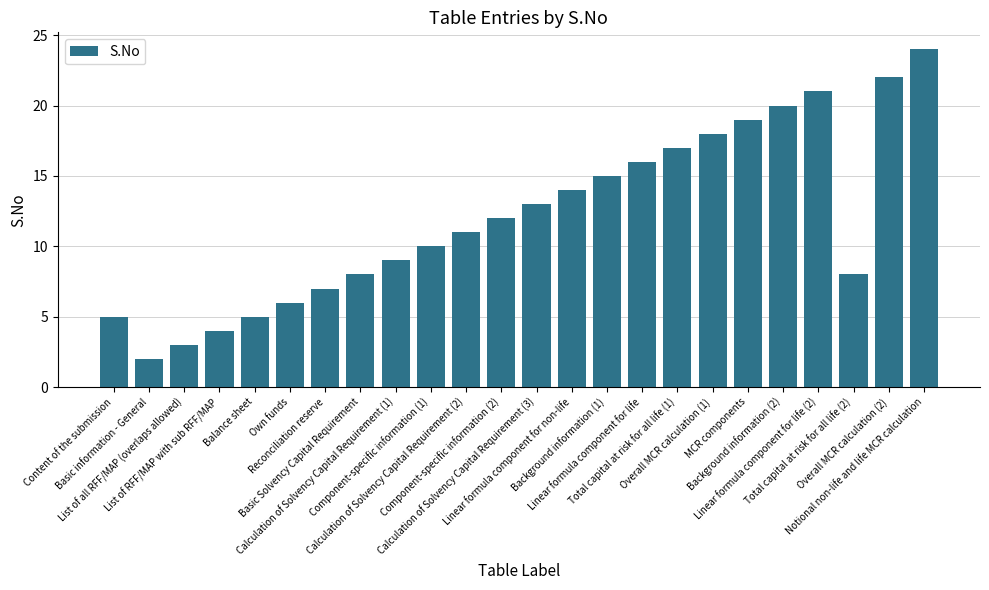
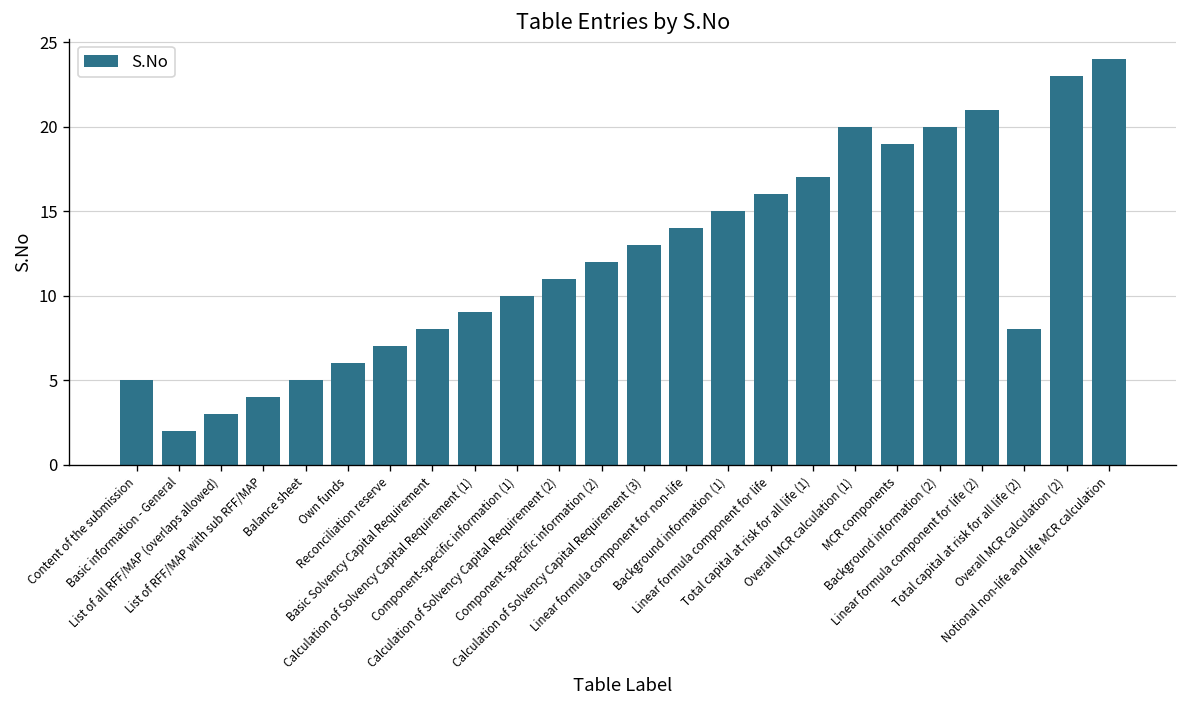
Overall MCR calculation (1): 18 -> 20
Overall MCR calculation (2): 22 -> 23
